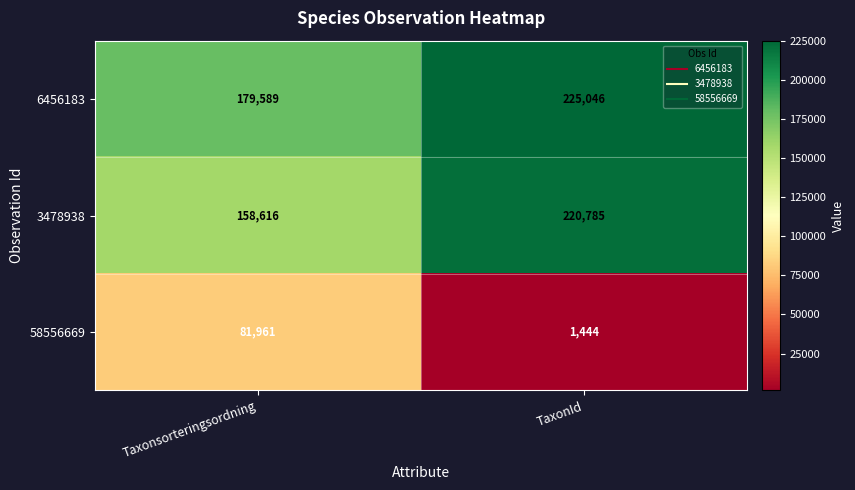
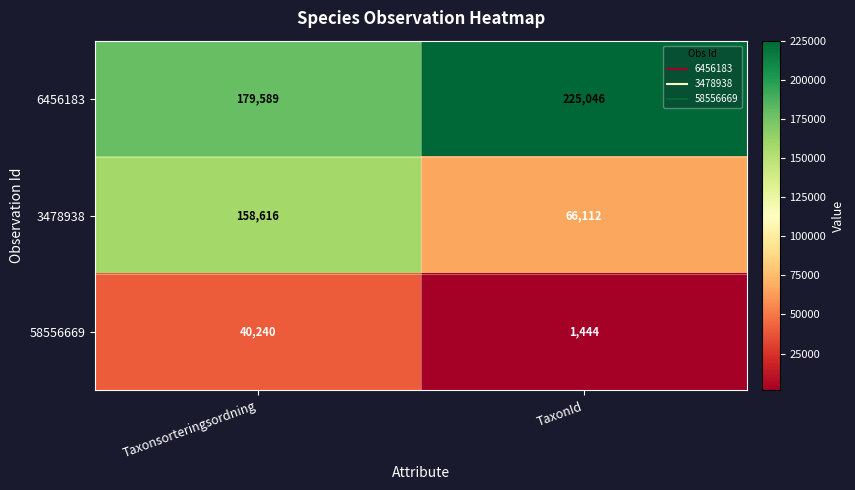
3478938, TaxonId: 220,785 -> 66,112
58556669, Taxonsorteringsordning: 81,961 -> 40,240
